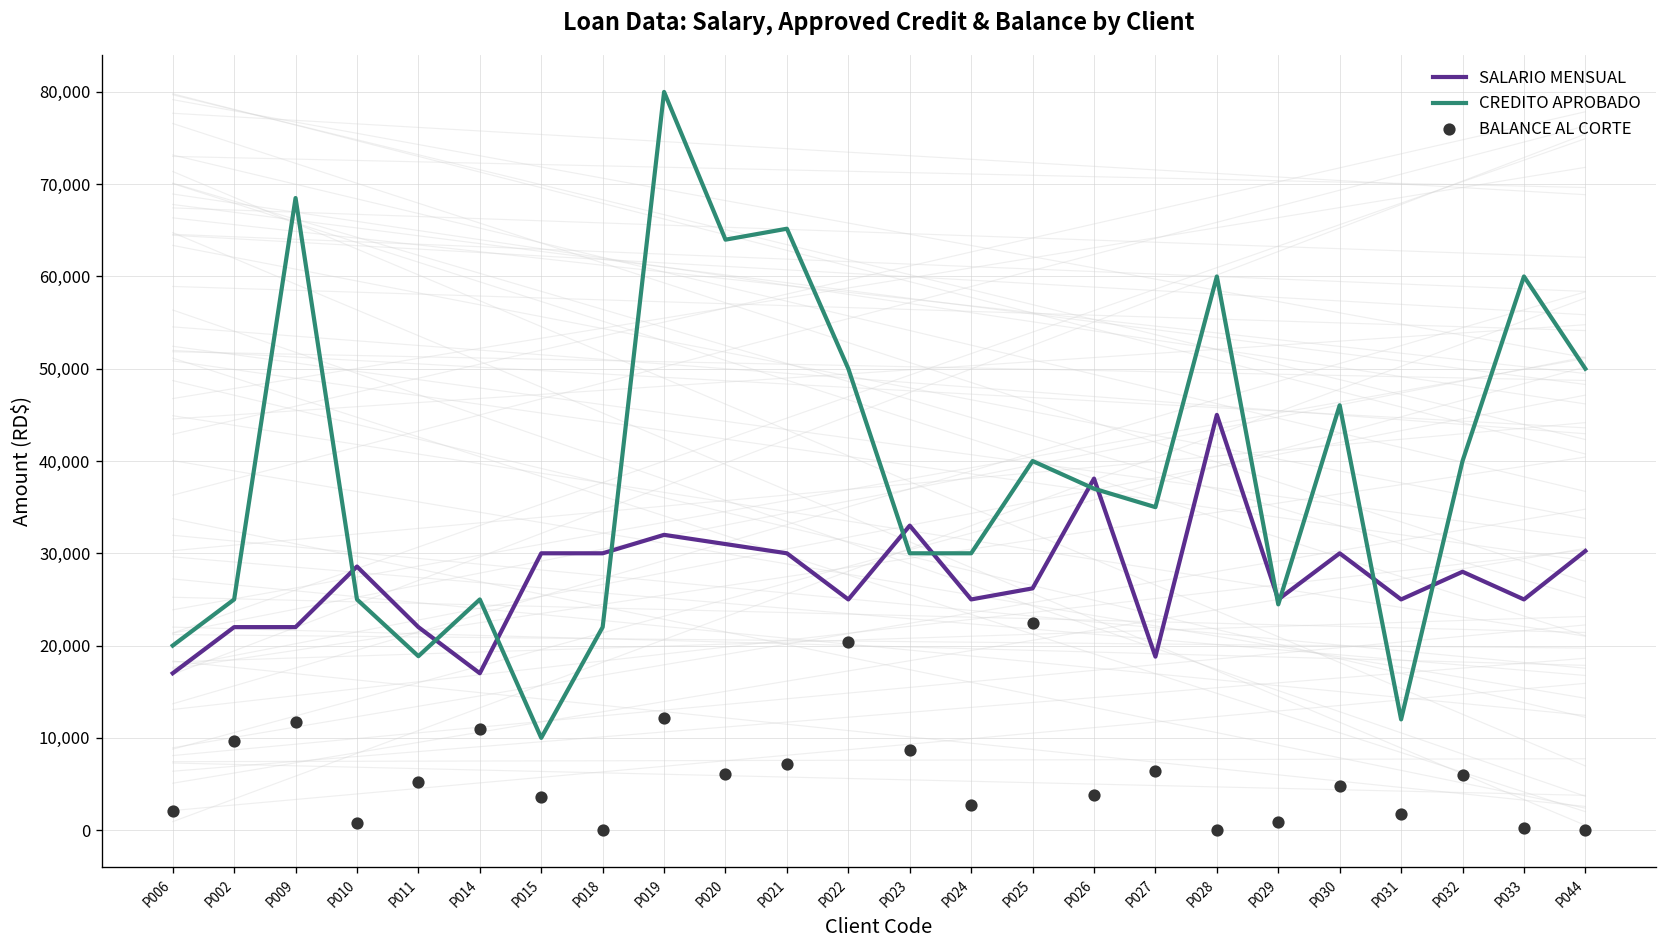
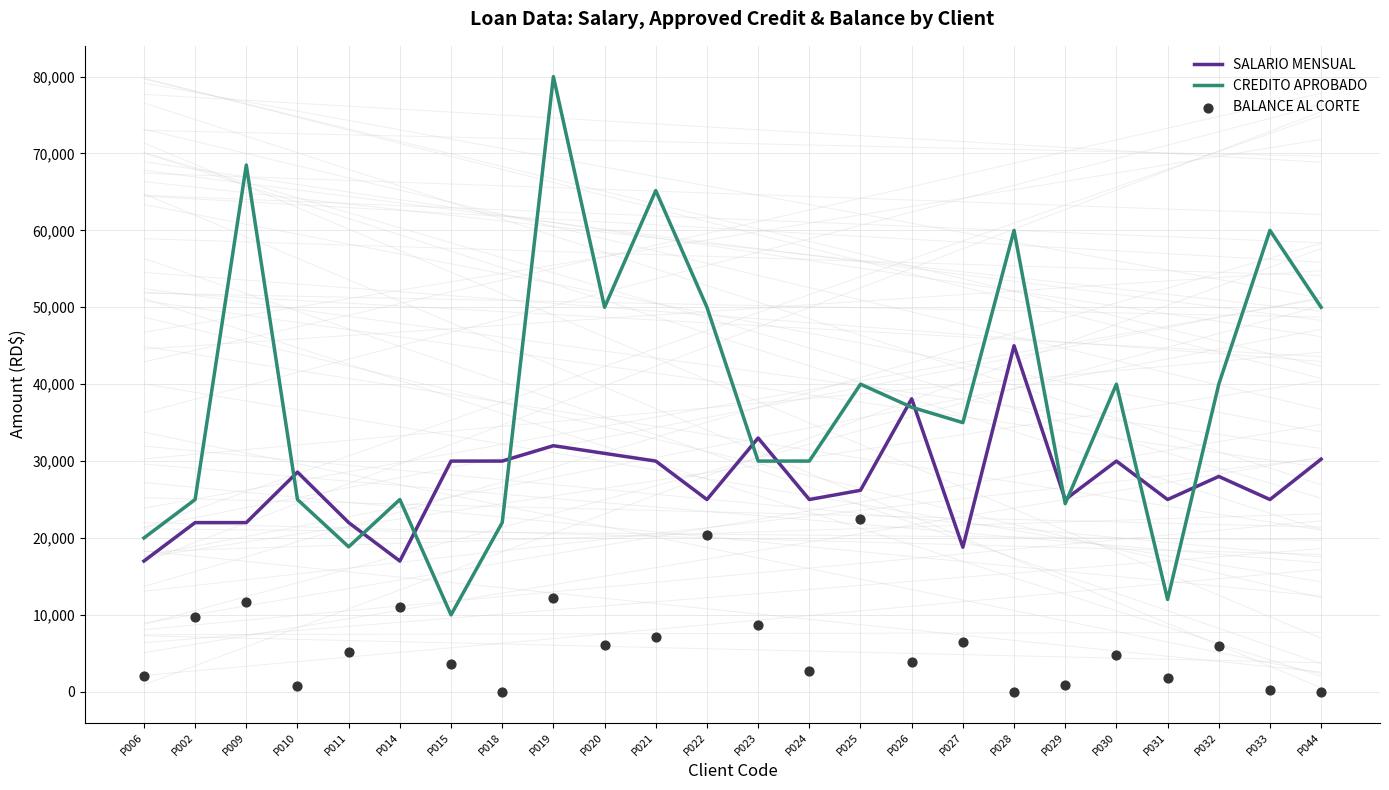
CREDITO APROBADO, P020: 64,000 -> 50,000
CREDITO APROBADO, P030: 46,000 -> 40,000
